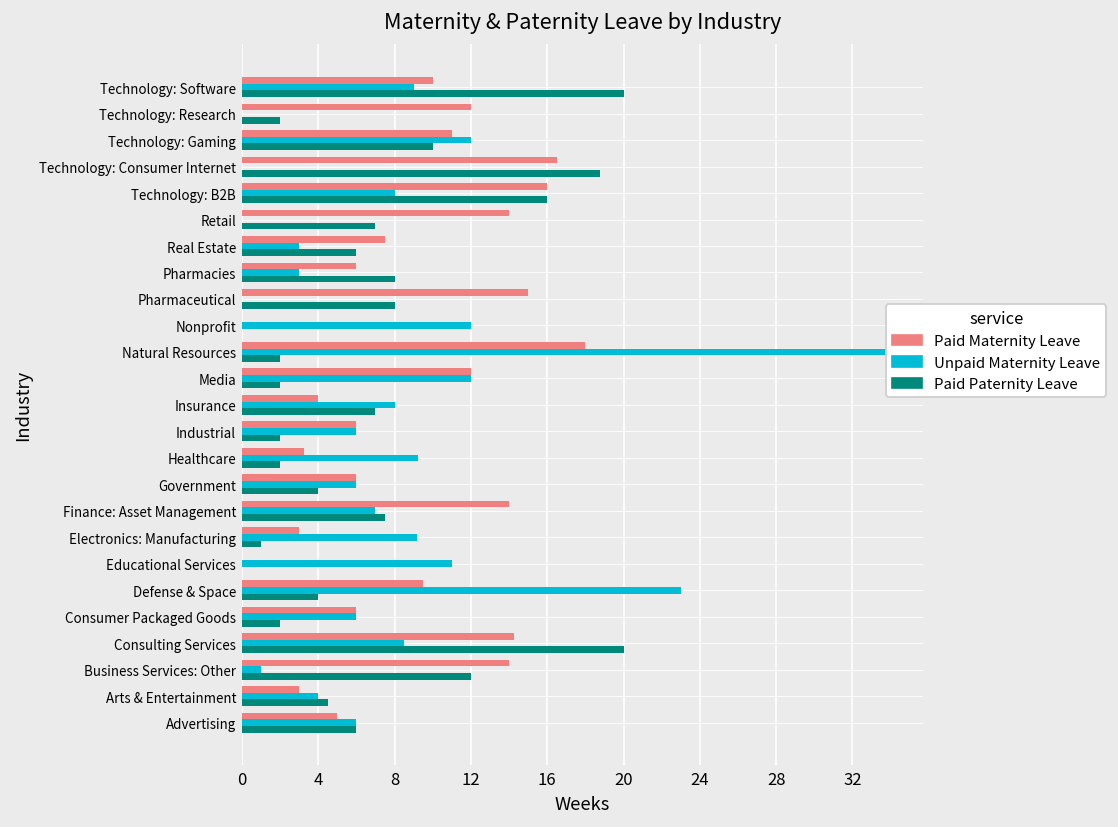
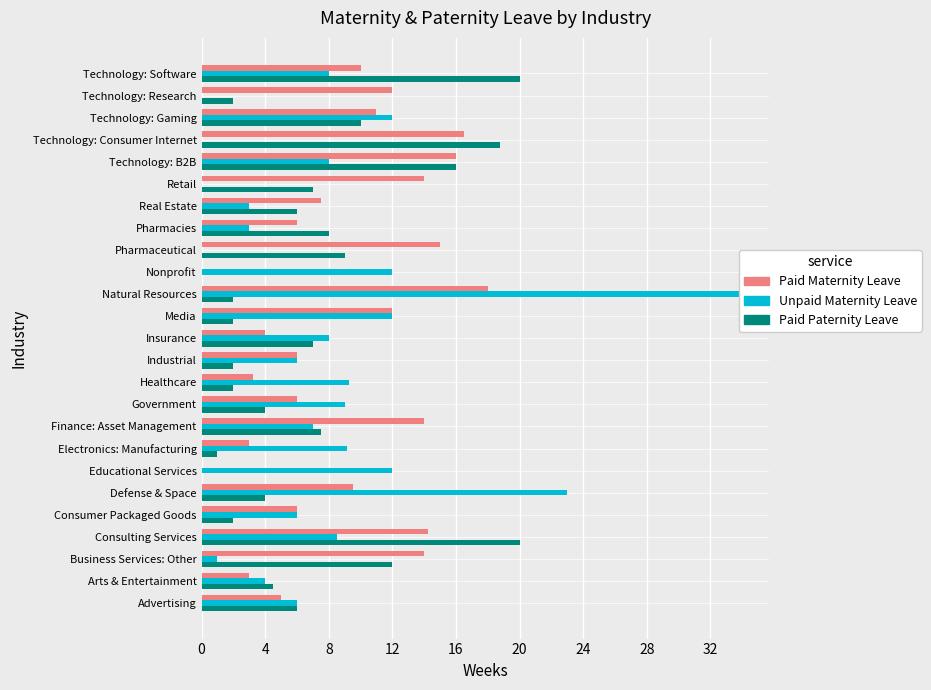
Unpaid Maternity Leave, Technology: Software: 9 -> 8
Paid Paternity Leave, Pharmaceutical: 8 -> 9
Unpaid Maternity Leave, Government: 6 -> 9
Unpaid Maternity Leave, Educational Services: 11 -> 12
